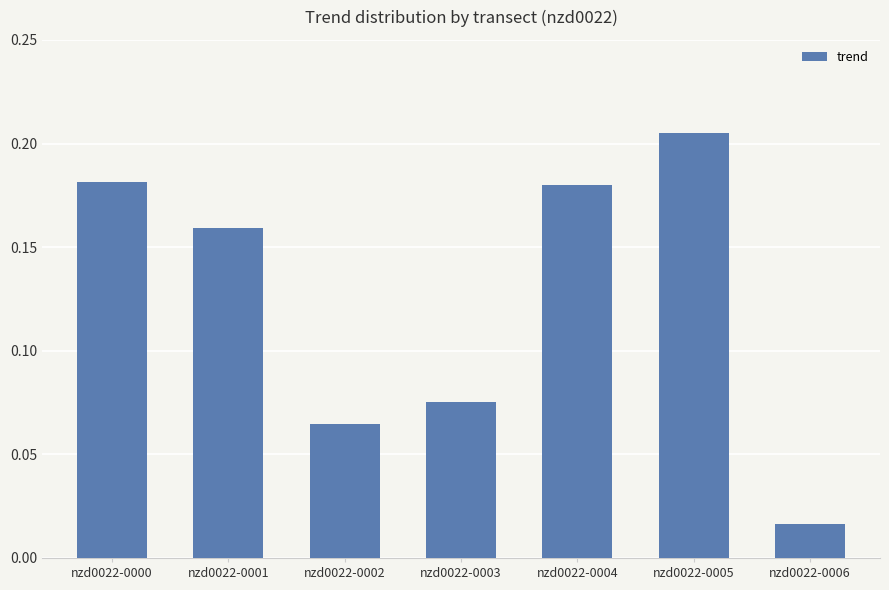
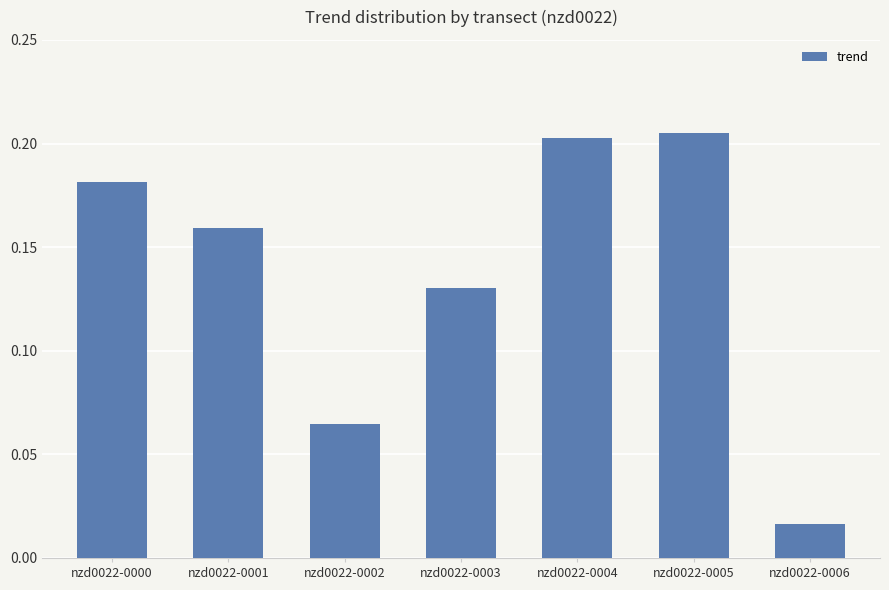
nzd0022-0003: 0.075 -> 0.130
nzd0022-0004: 0.180 -> 0.203
